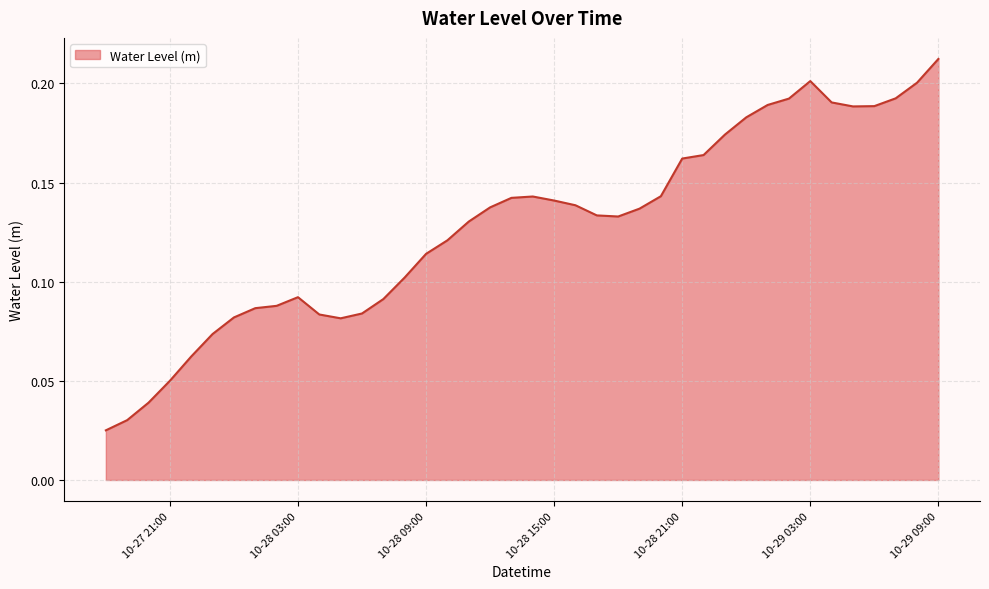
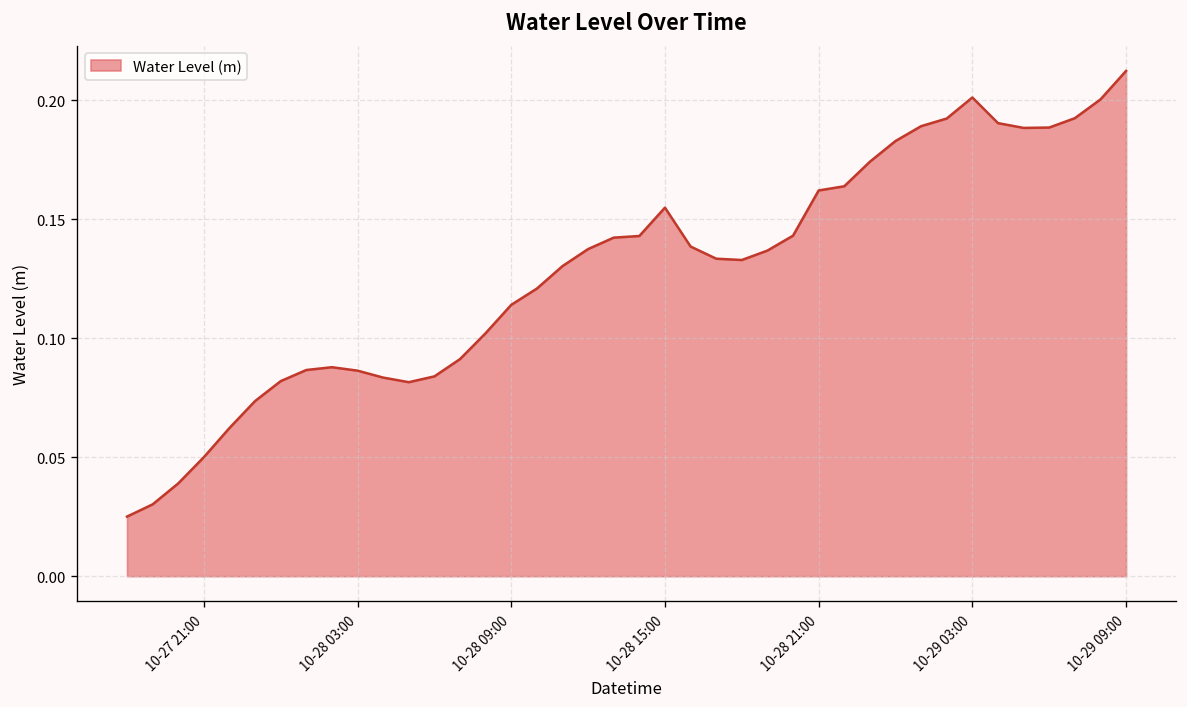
10-28 03:00: 0.092 -> 0.086
10-28 15:00: 0.141 -> 0.155
